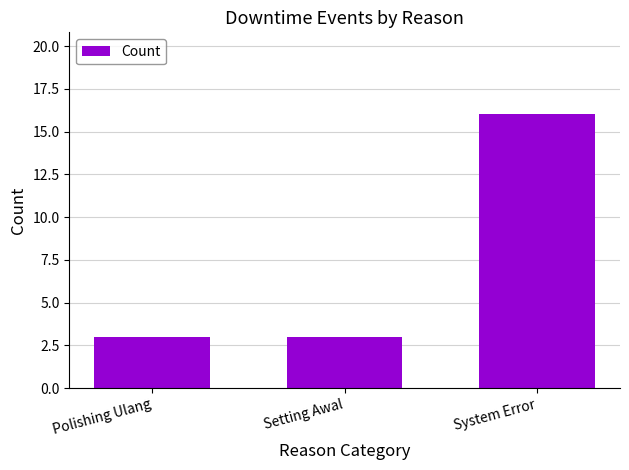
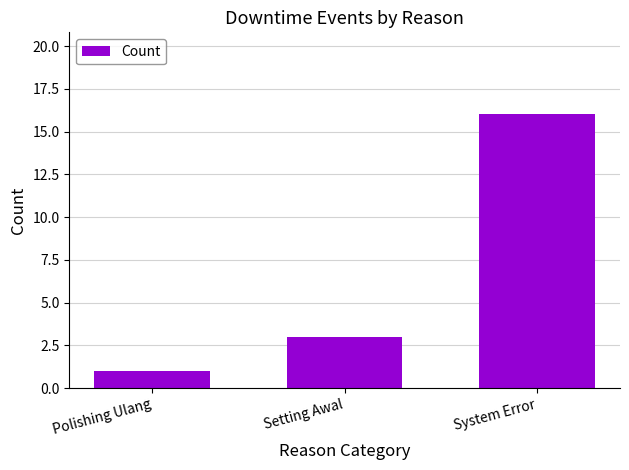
Polishing Ulang: 3 -> 1
